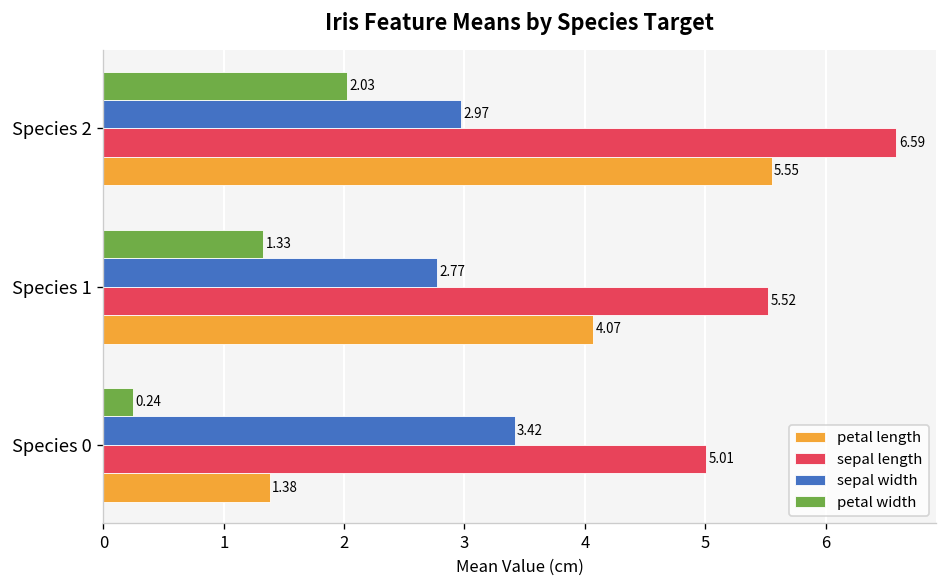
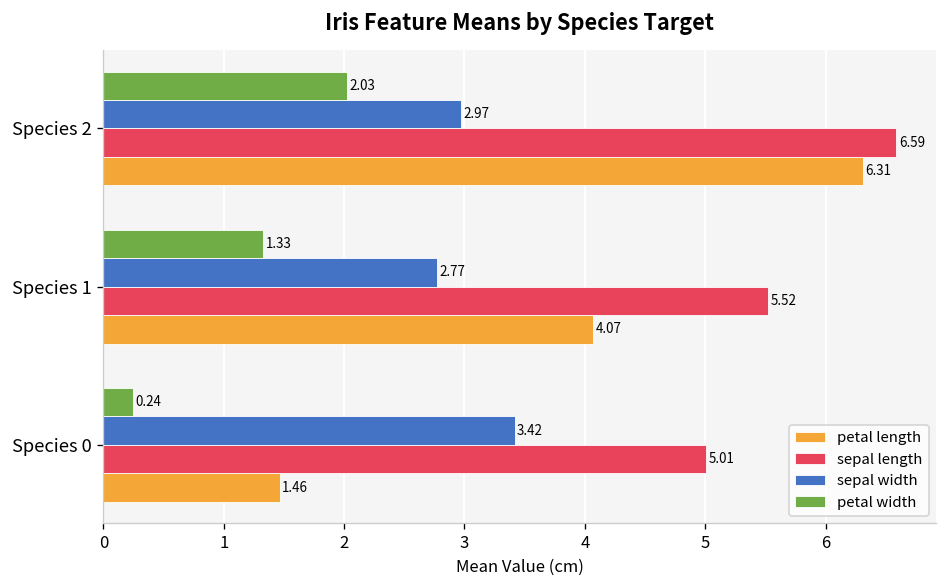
petal length, Species 2: 5.55 -> 6.31
petal length, Species 0: 1.38 -> 1.46
